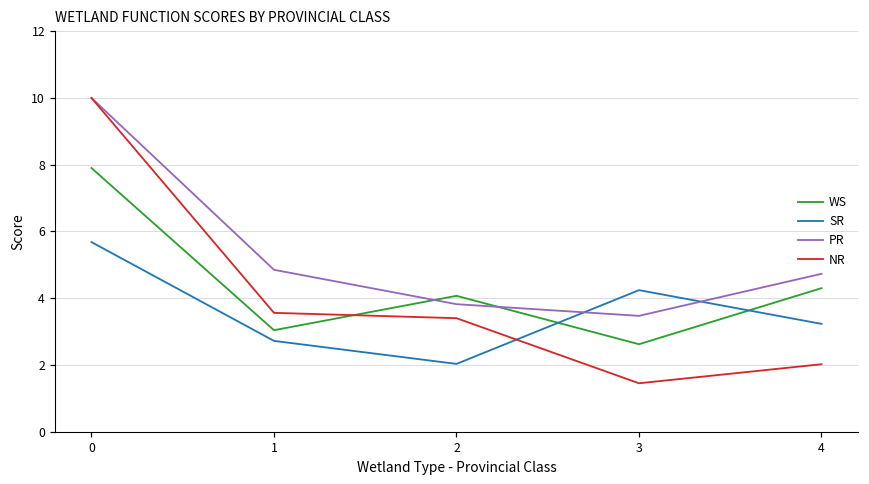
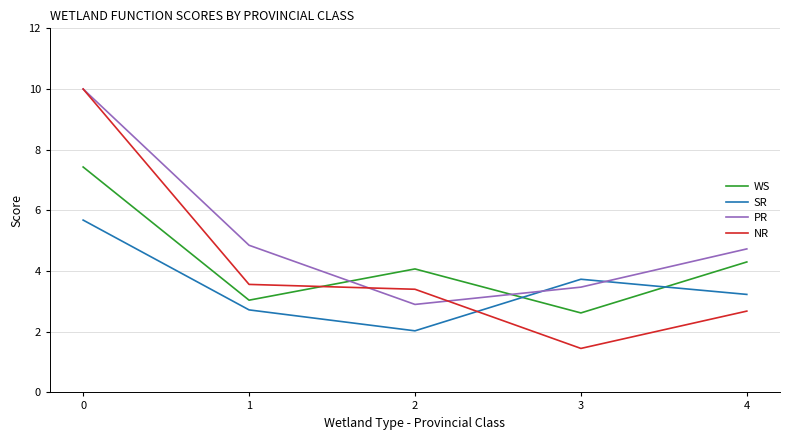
WS, 0: 7.9 -> 7.4
PR, 2: 3.8 -> 2.9
SR, 3: 4.2 -> 3.7
NR, 4: 2.0 -> 2.7
